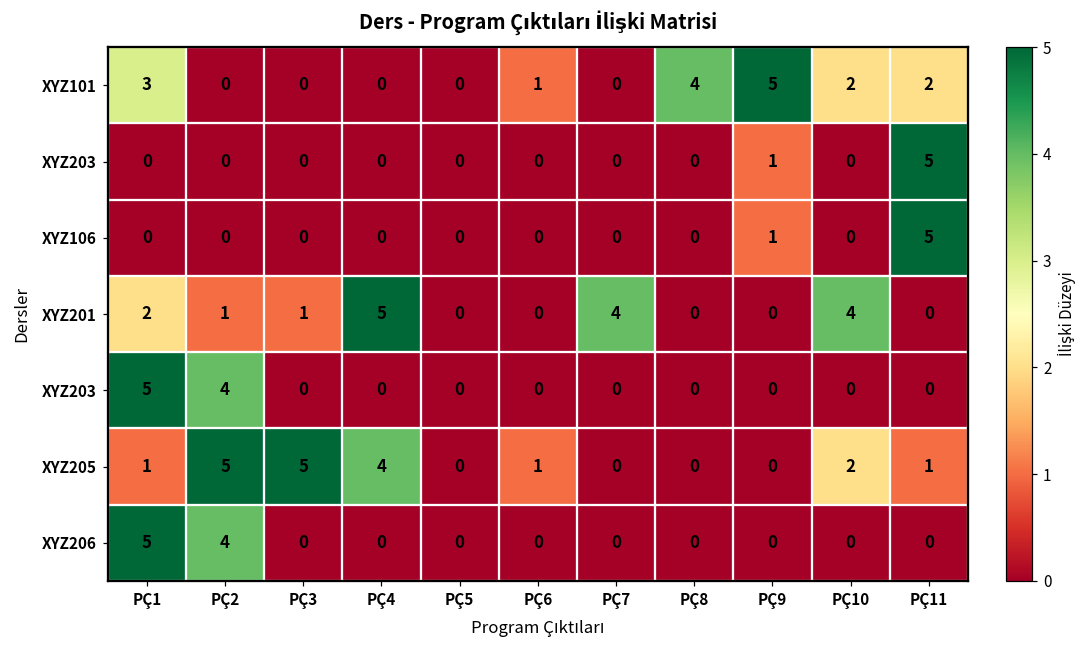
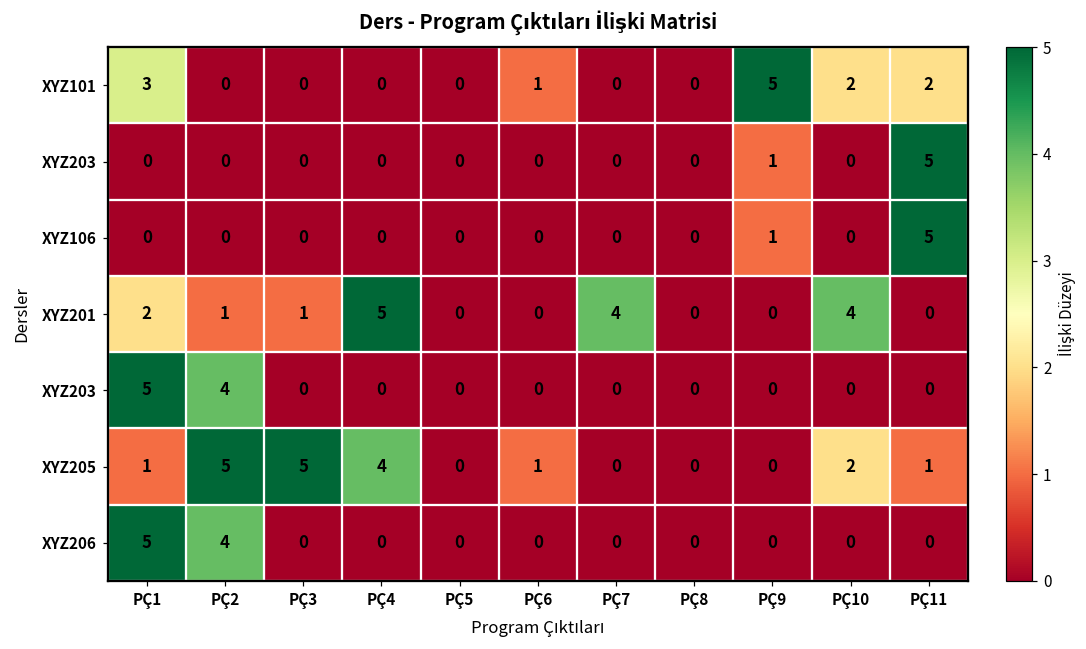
XYZ101, PÇ8: 4 -> 0
